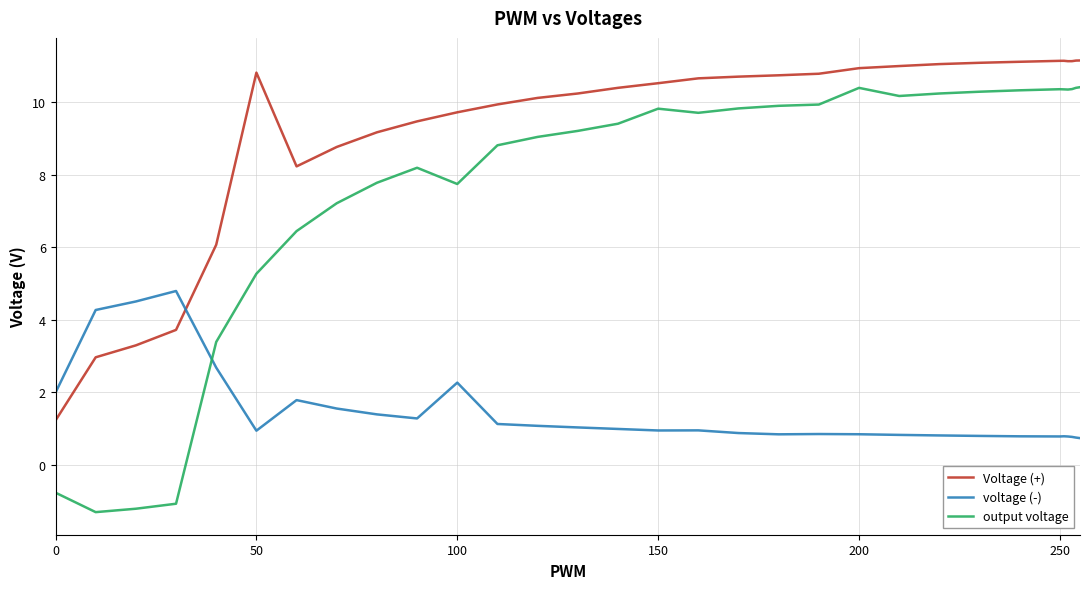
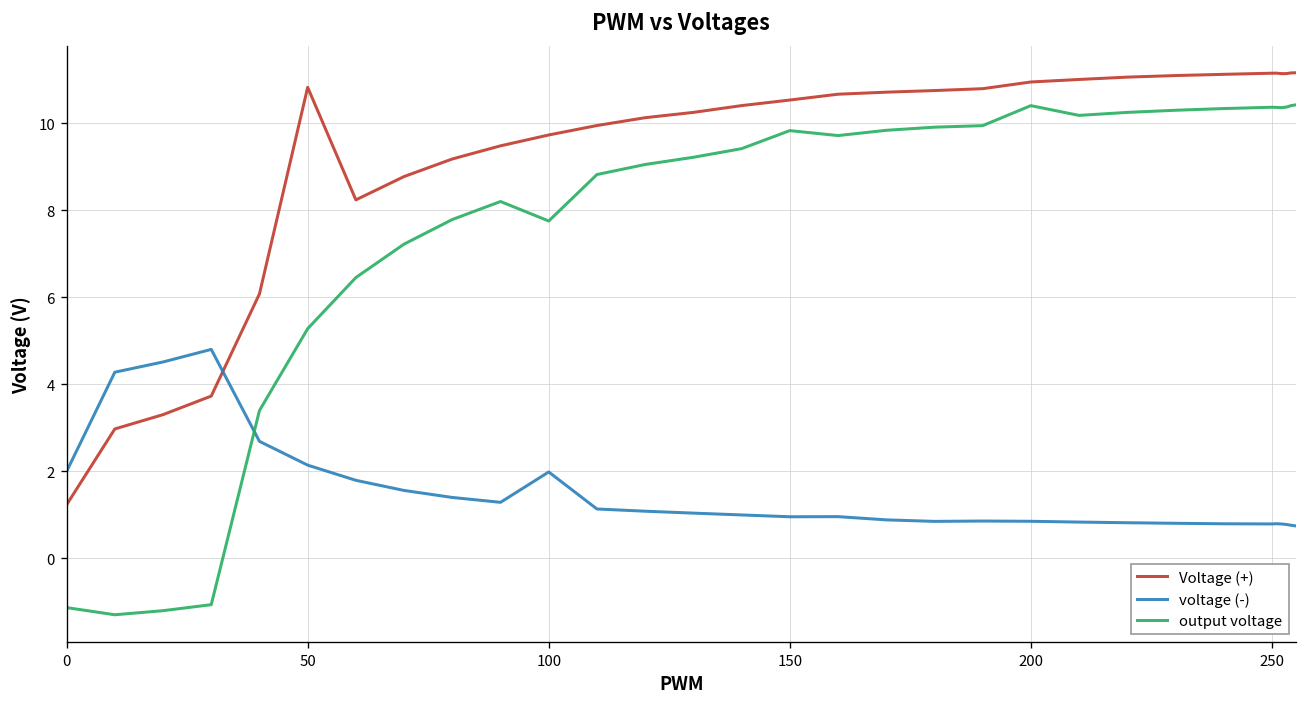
output voltage, 0: -0.8 -> -1.1
voltage (-), 50: 0.9 -> 2.1
voltage (-), 100: 2.3 -> 2.0
